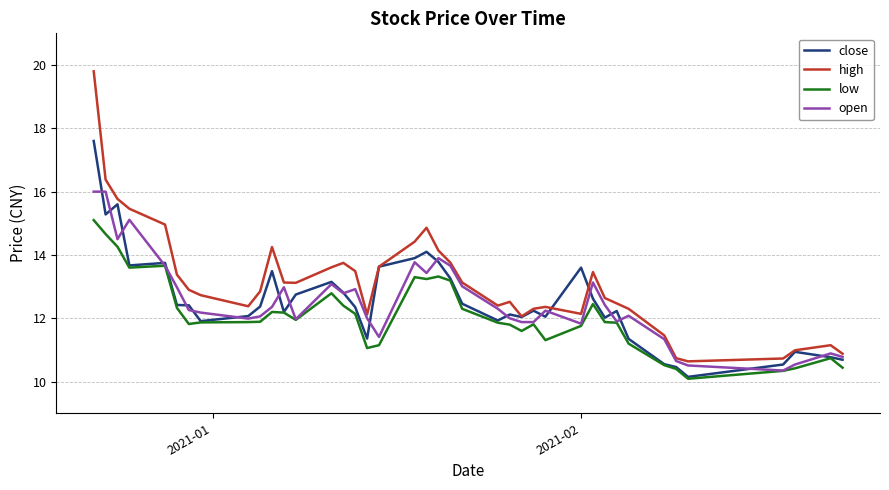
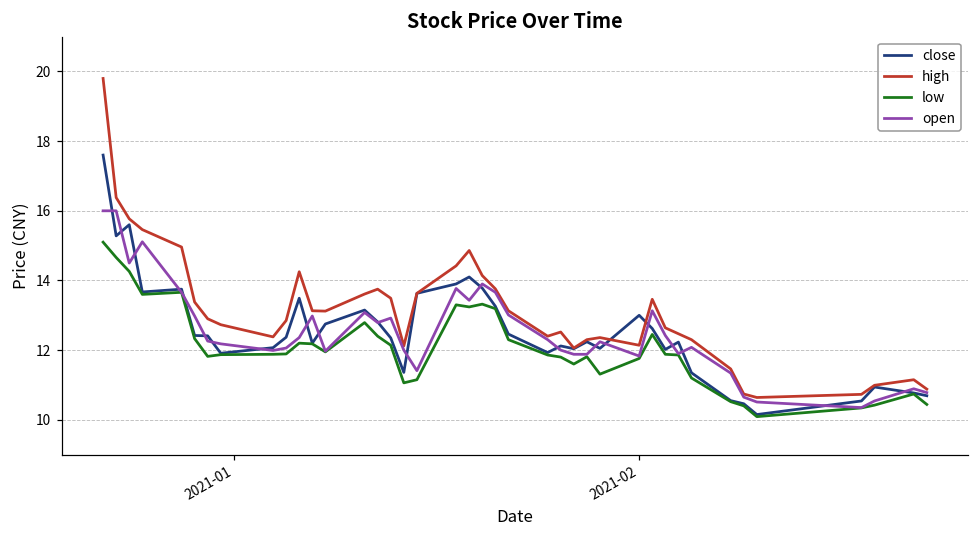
close, 2021-02: 13.6 -> 13.0
